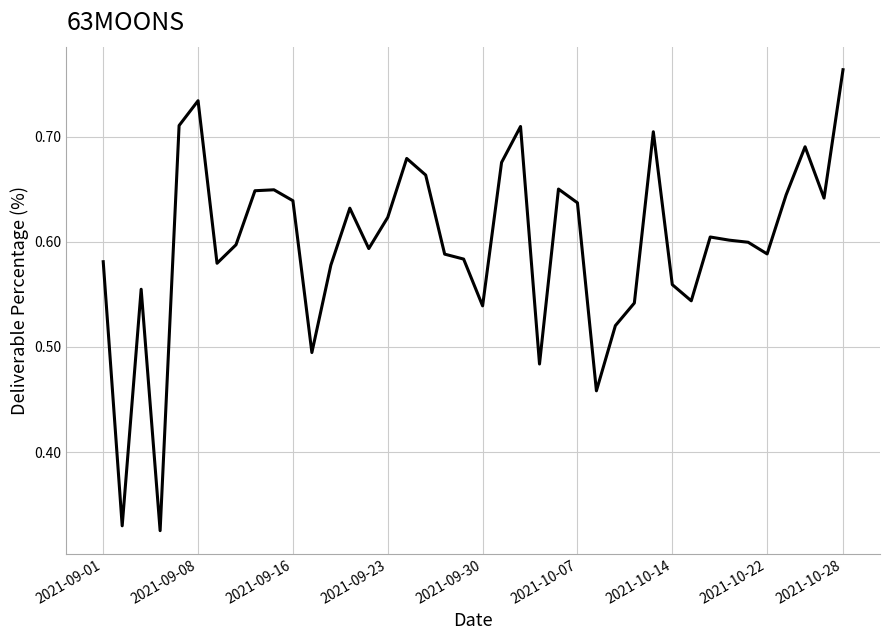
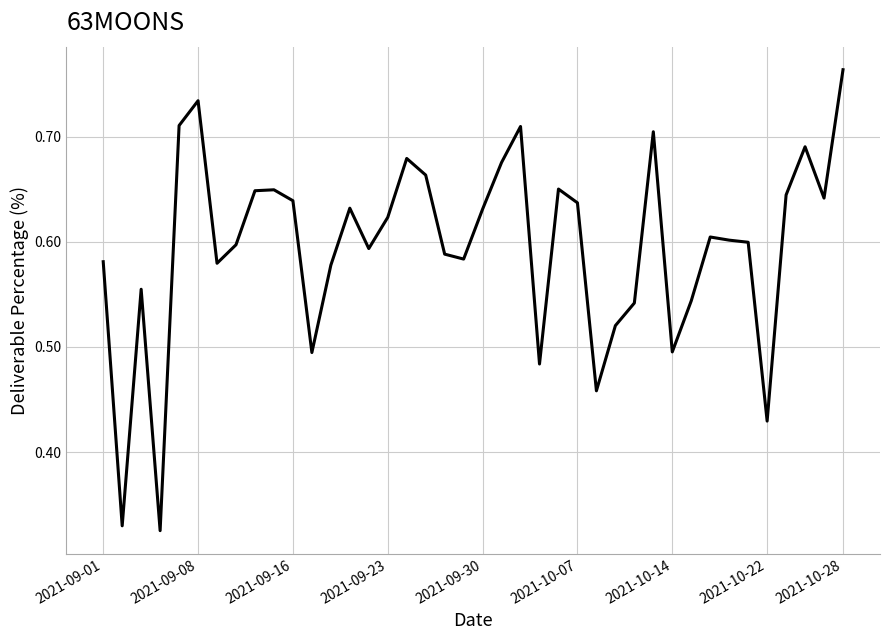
2021-09-30: 0.539 -> 0.631
2021-10-14: 0.559 -> 0.495
2021-10-22: 0.588 -> 0.429
